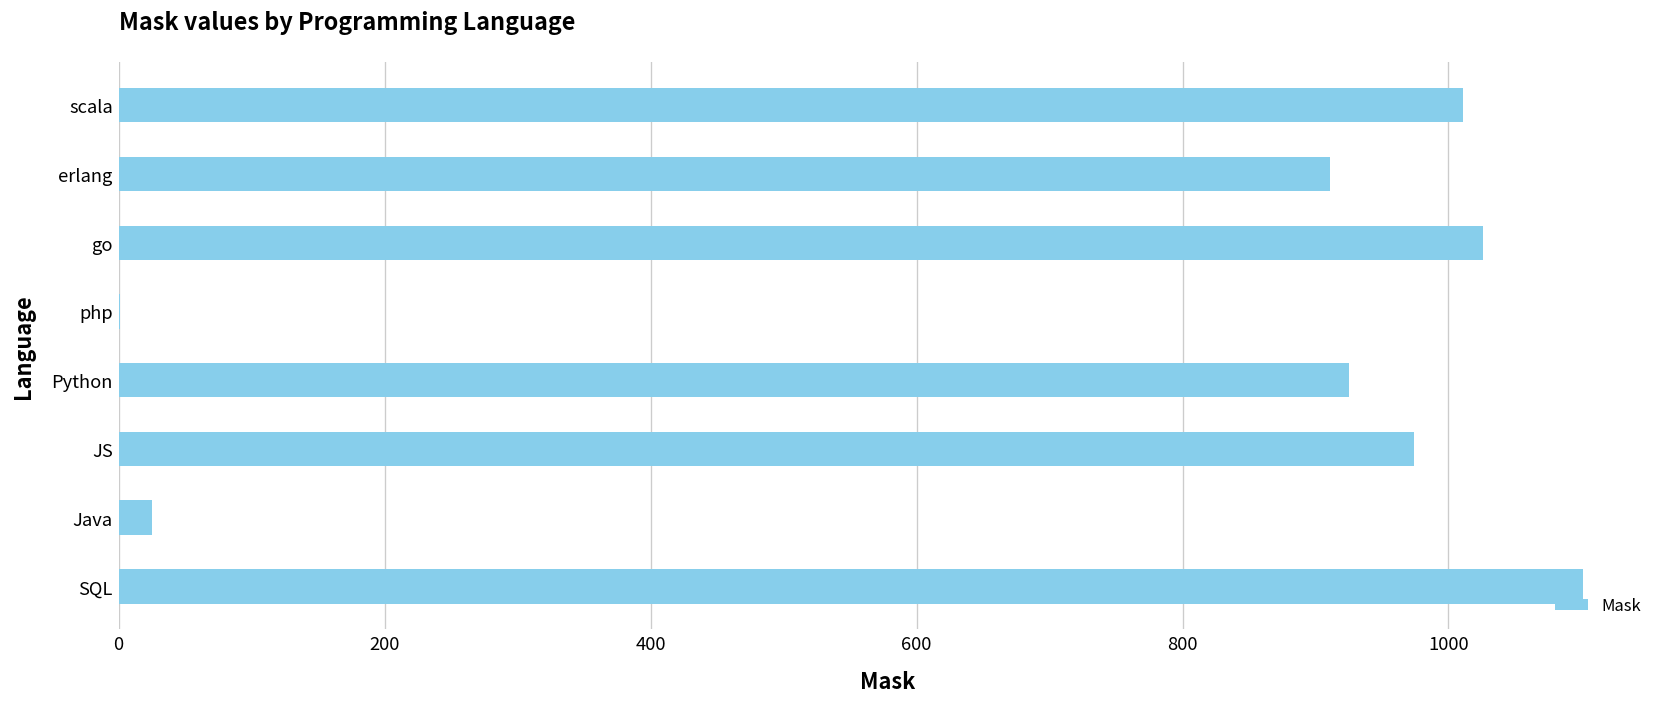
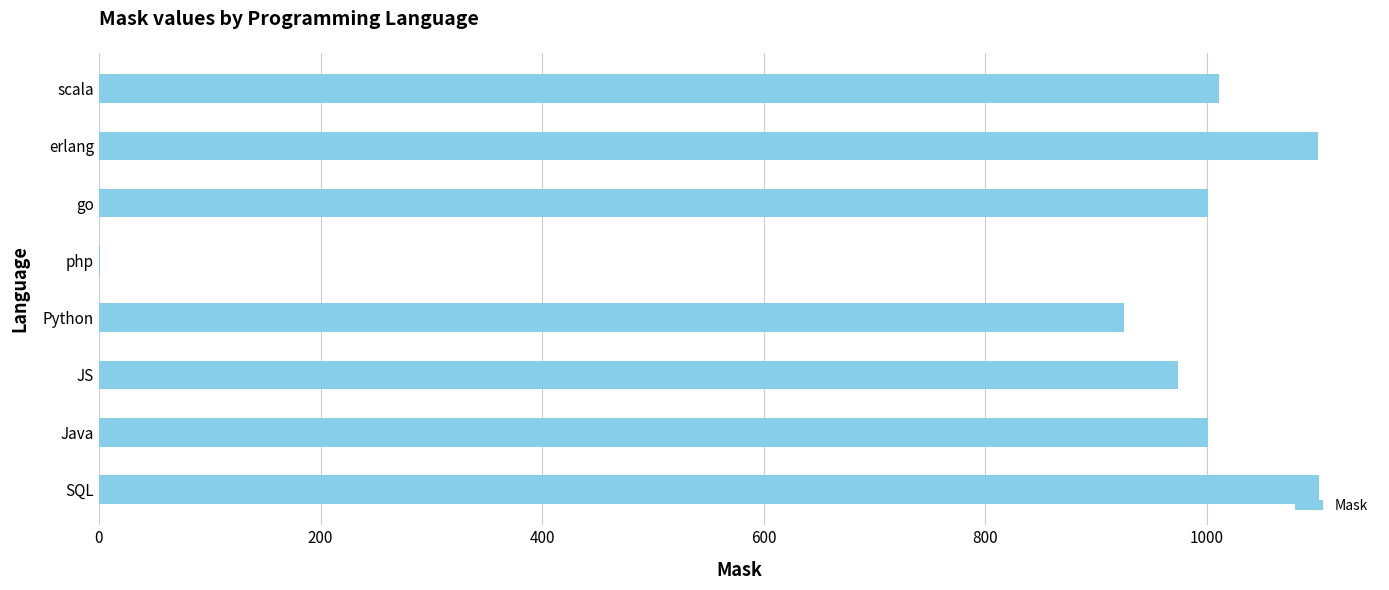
erlang: 911 -> 1100
go: 1026 -> 1001
Java: 25 -> 1001
